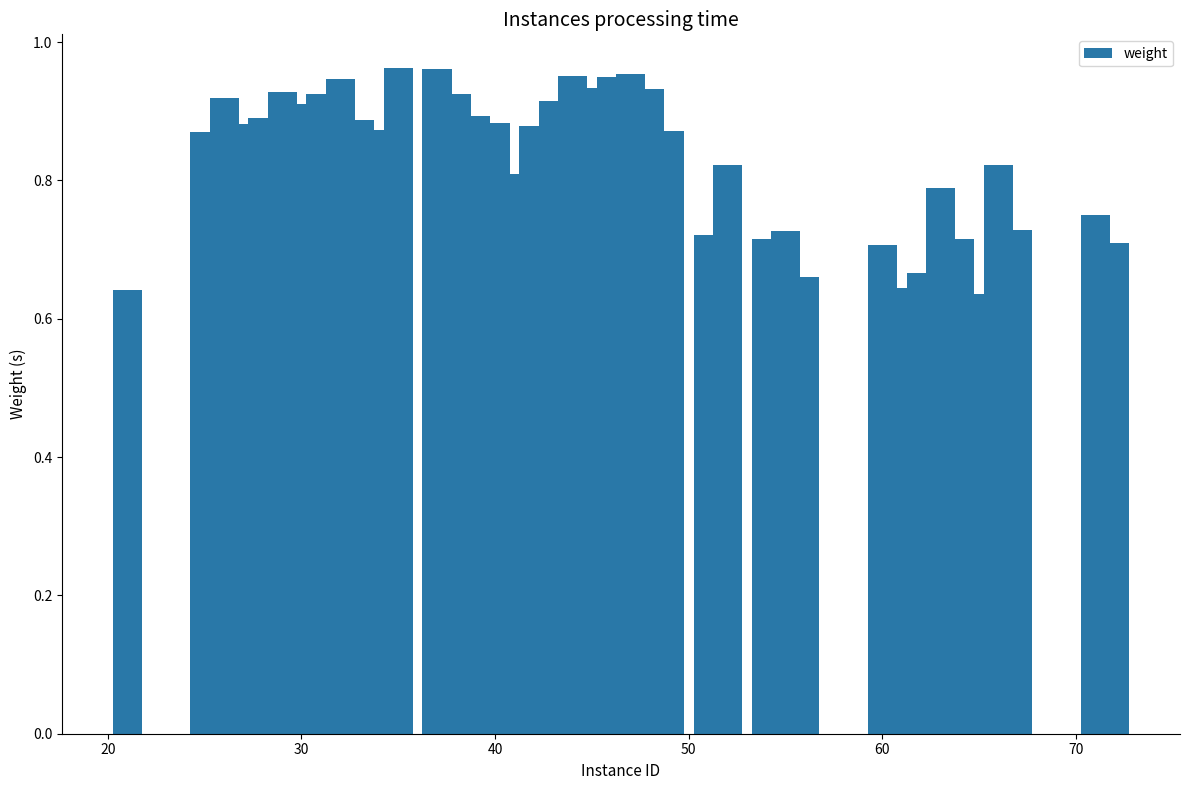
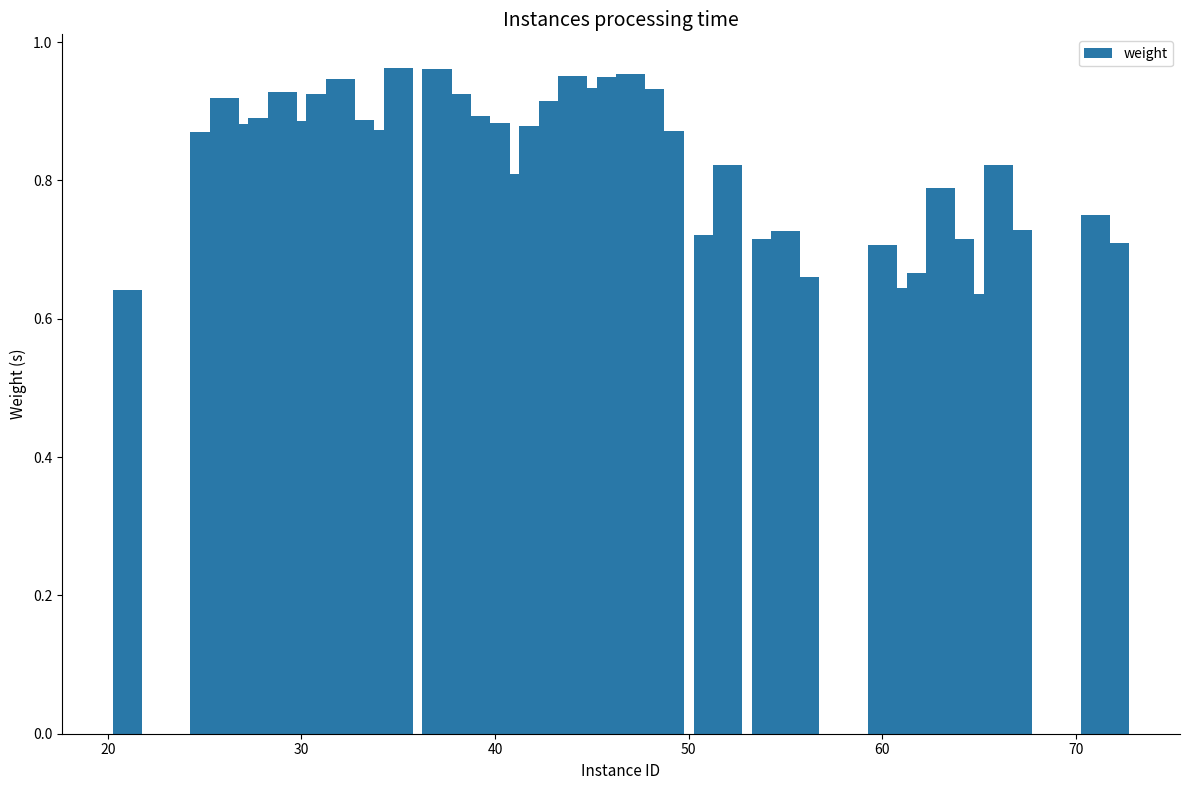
30: 0.91 -> 0.89
